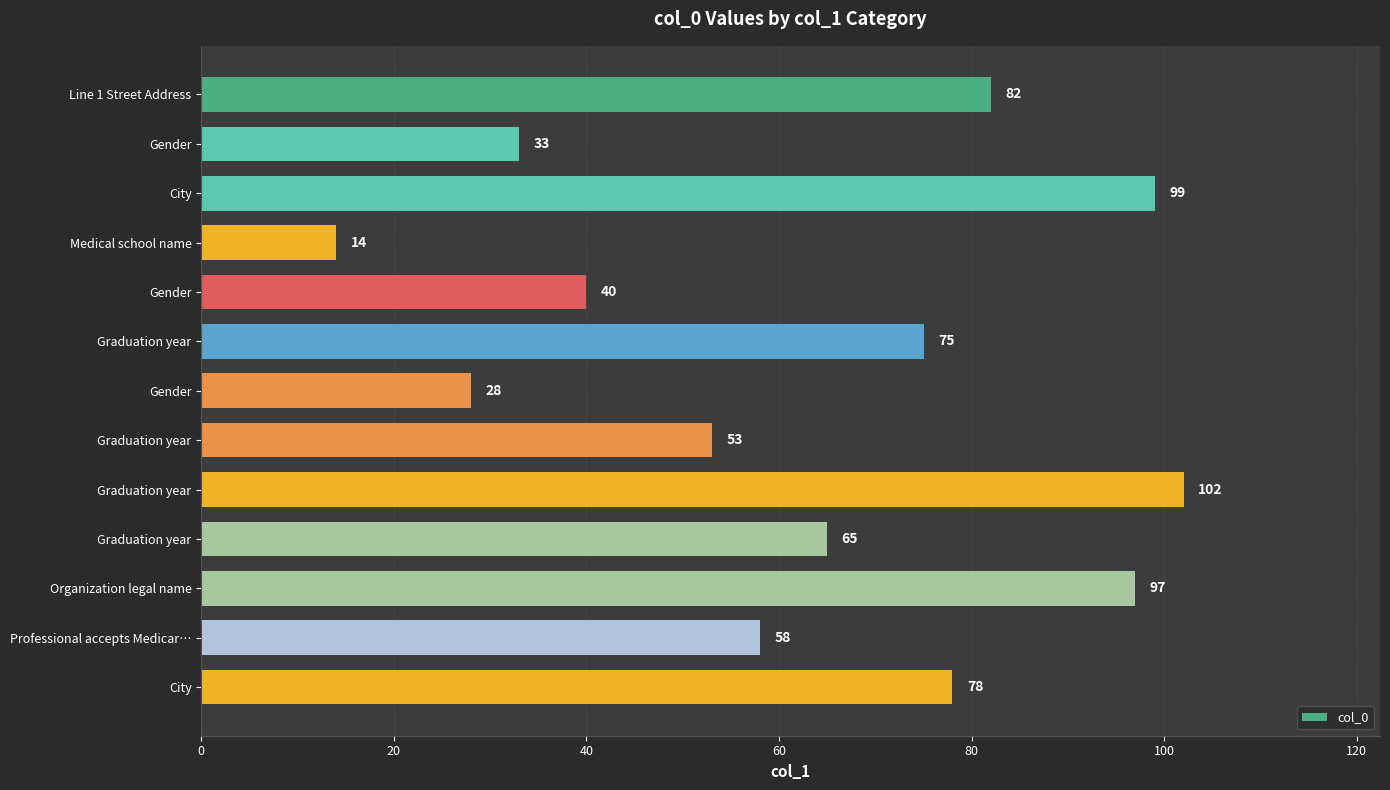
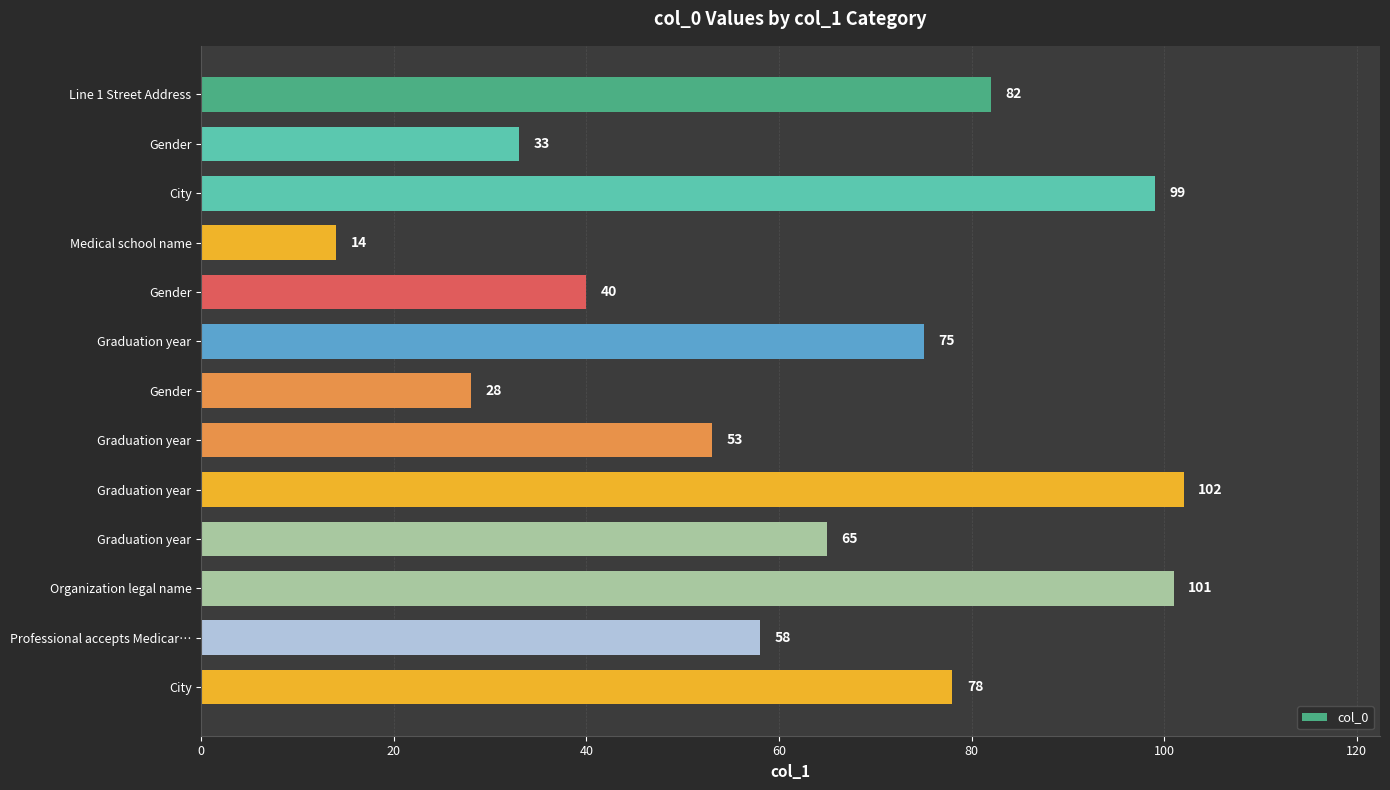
Organization legal name: 97 -> 101
